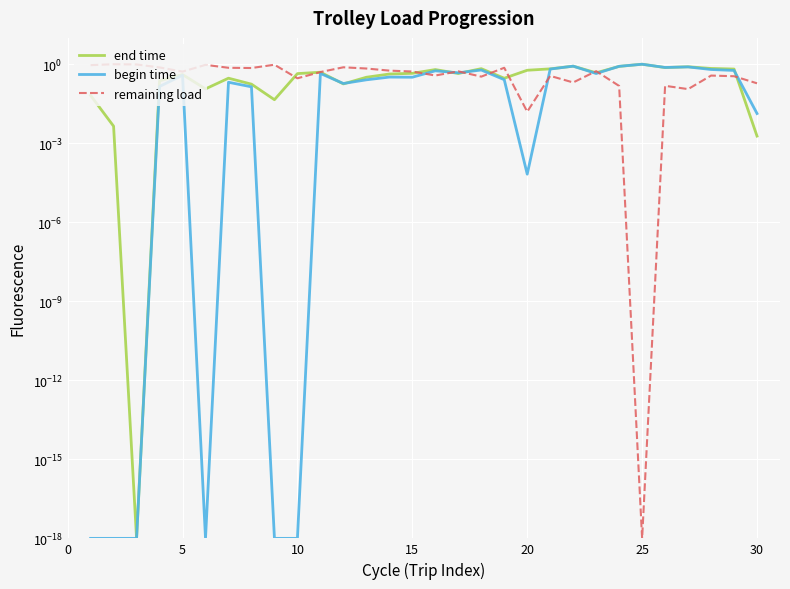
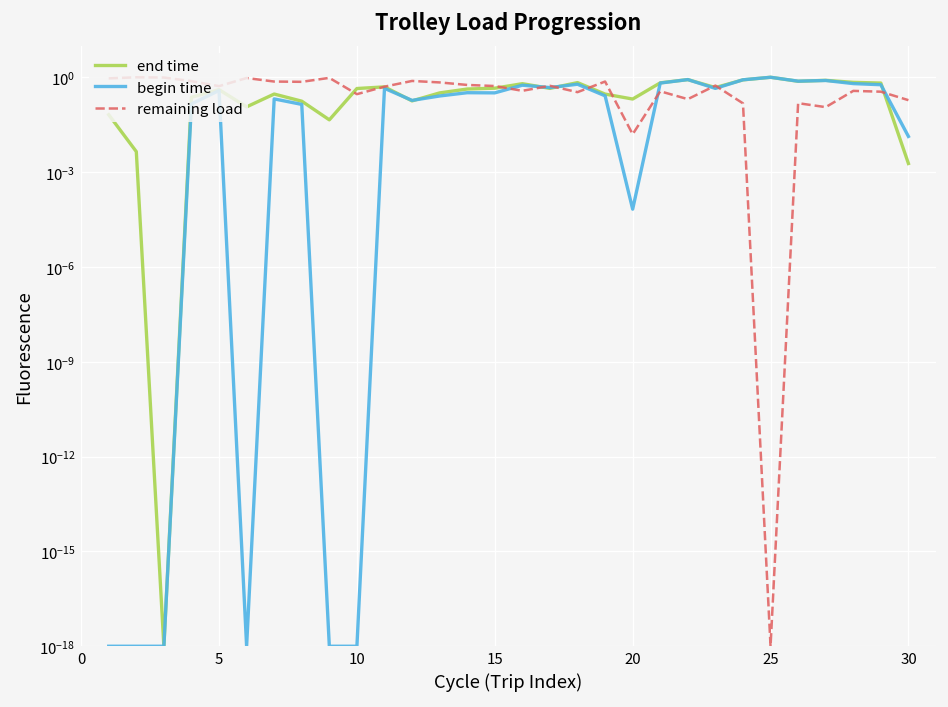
end time, 20: 0.6 -> 0.2
